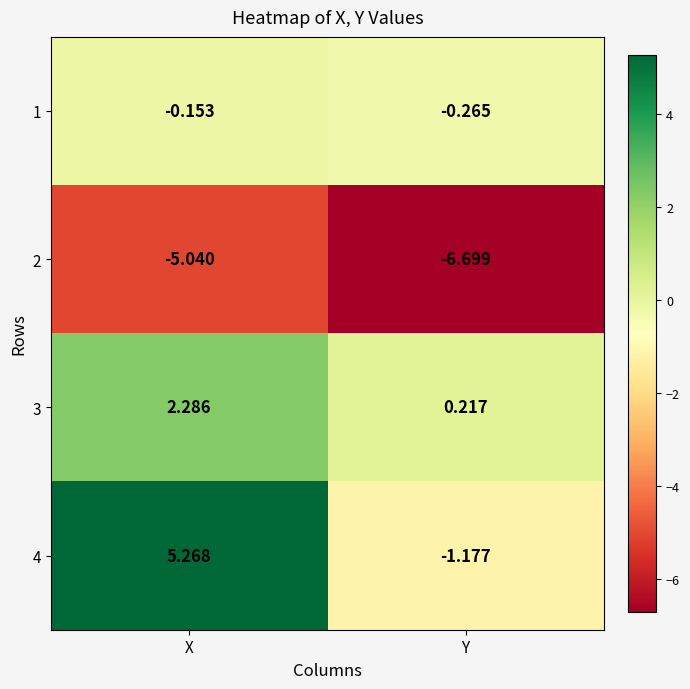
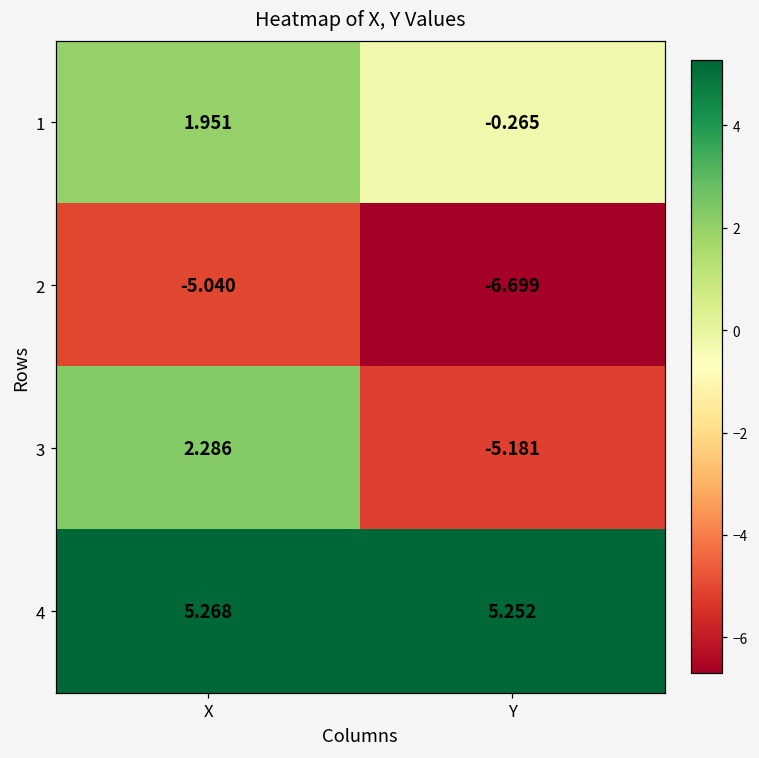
1, X: -0.153 -> 1.951
3, Y: 0.217 -> -5.181
4, Y: -1.177 -> 5.252
